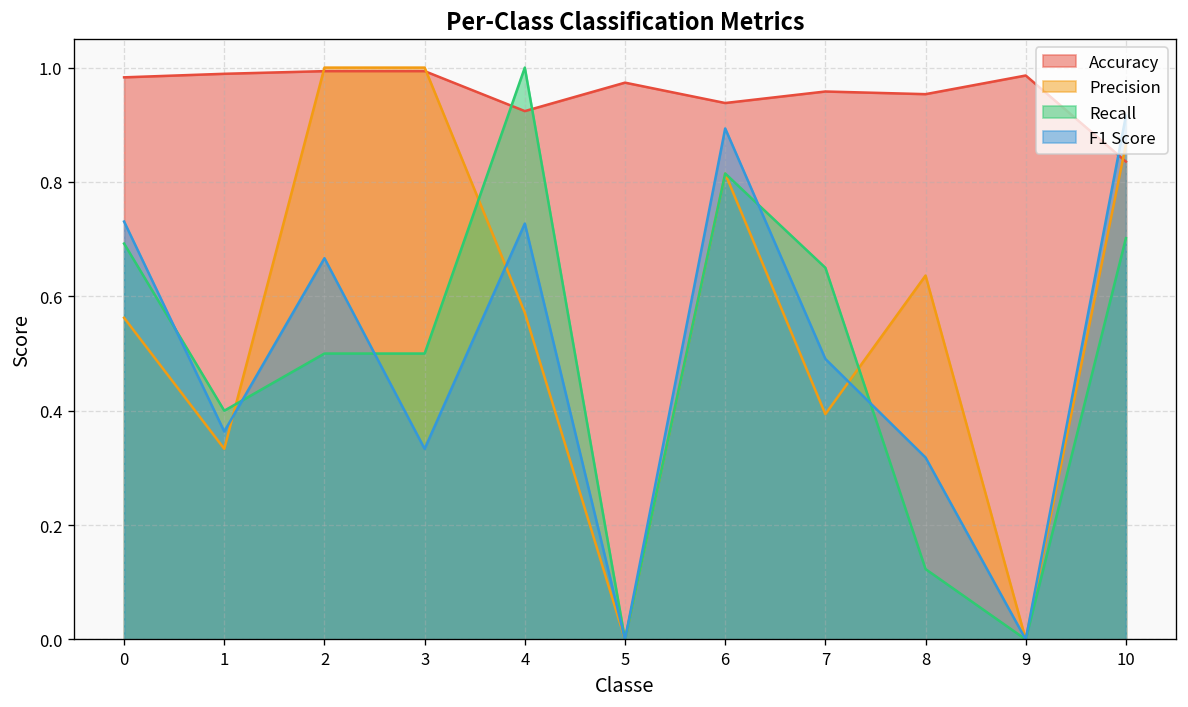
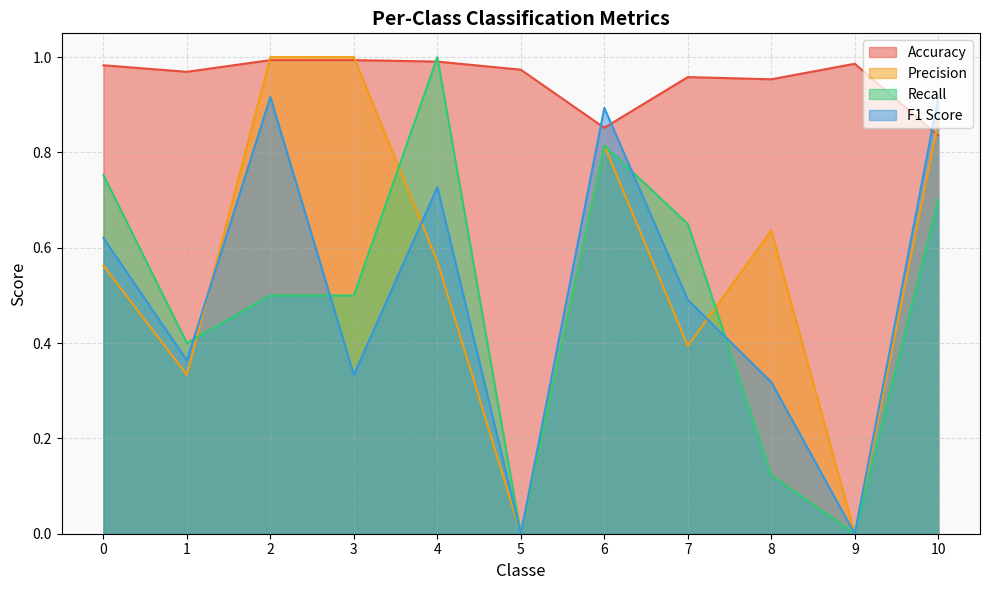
Recall, 0: 0.69 -> 0.75
F1 Score, 0: 0.73 -> 0.62
Accuracy, 1: 0.99 -> 0.97
F1 Score, 2: 0.67 -> 0.92
Accuracy, 4: 0.92 -> 0.99
Accuracy, 6: 0.94 -> 0.85
